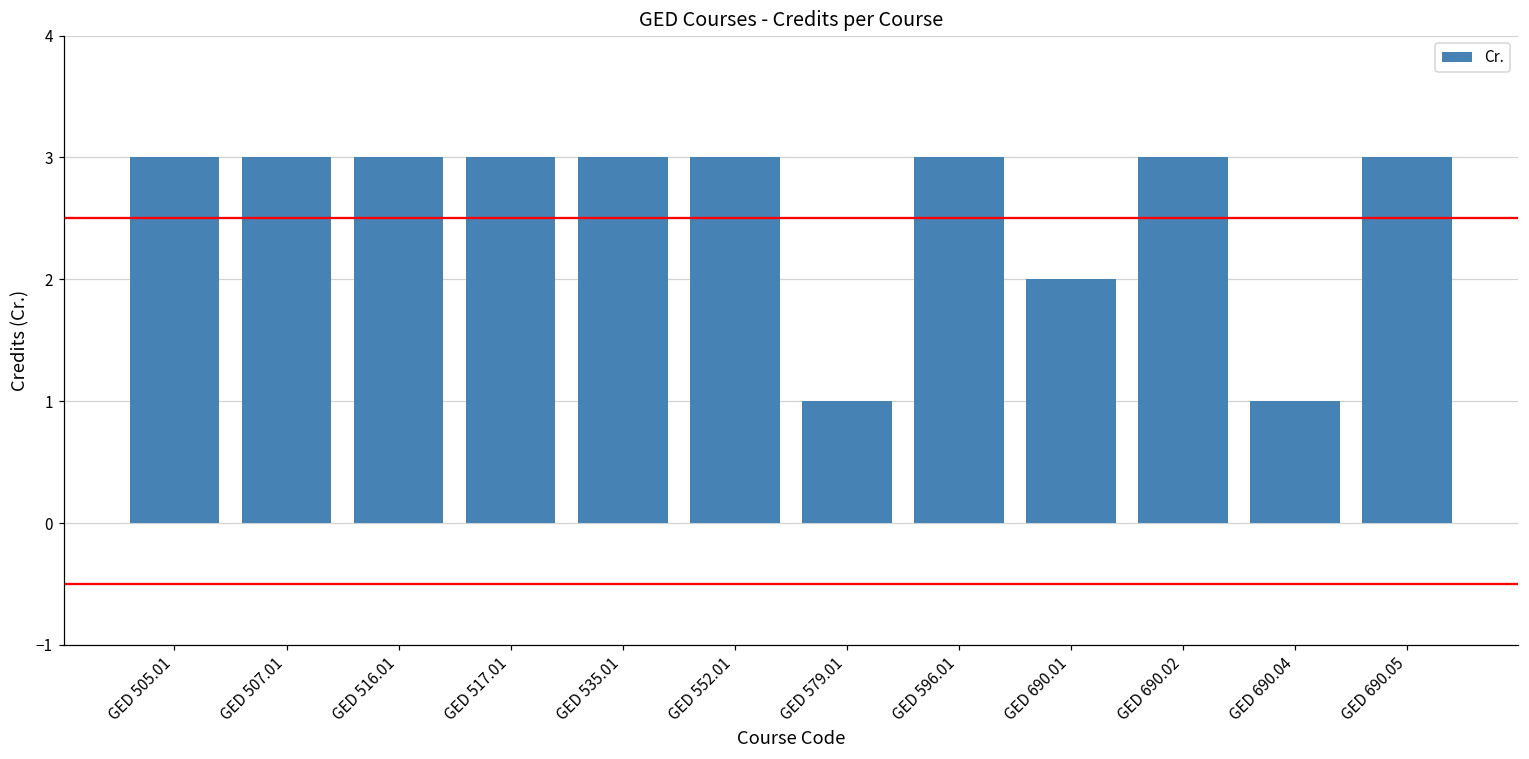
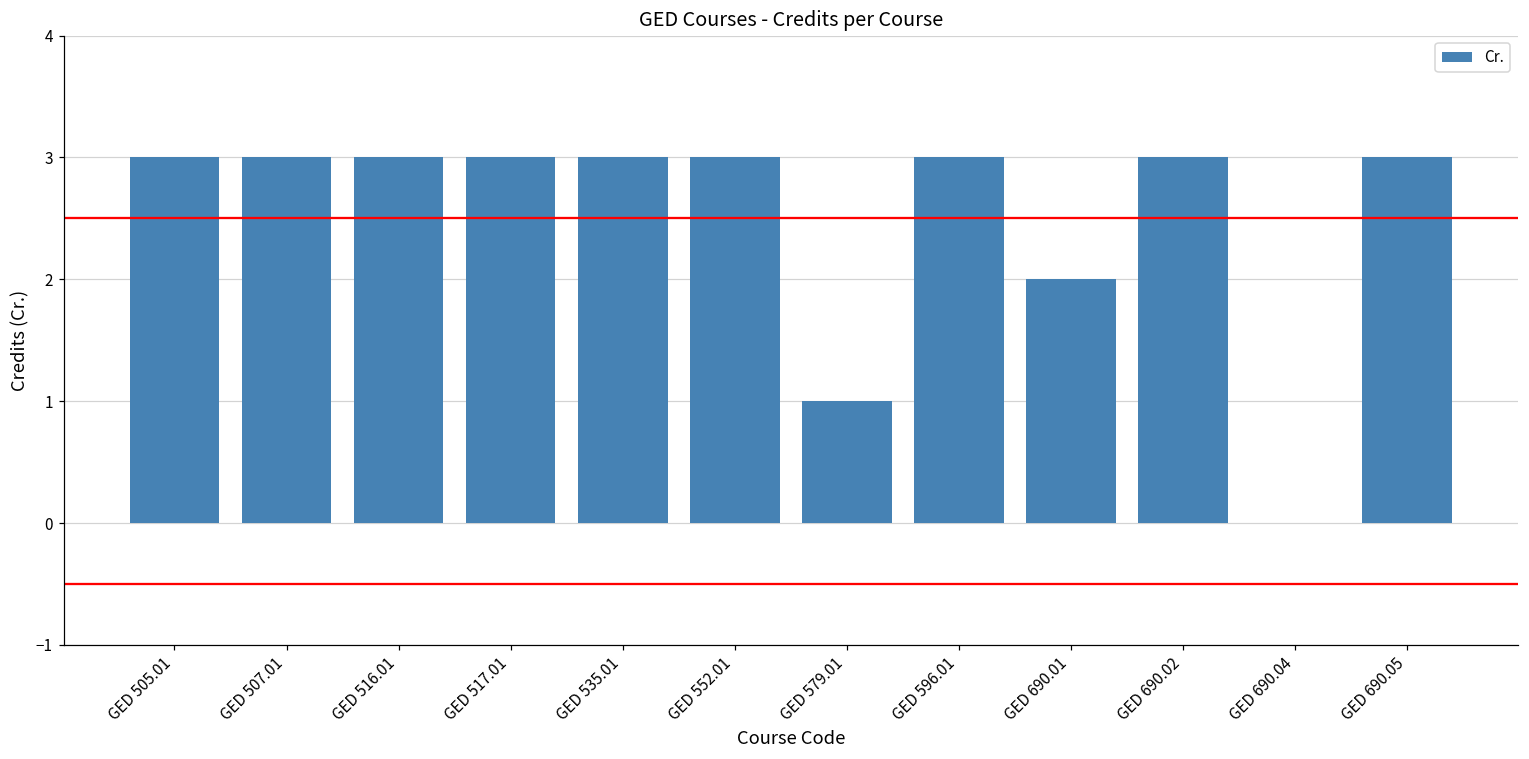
GED 690.04: 1 -> 0
